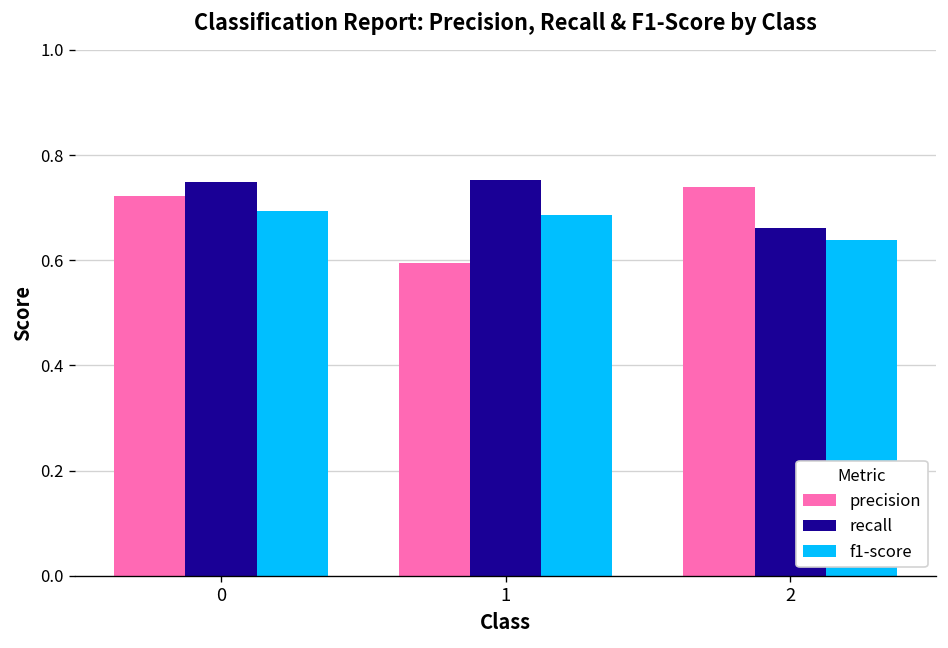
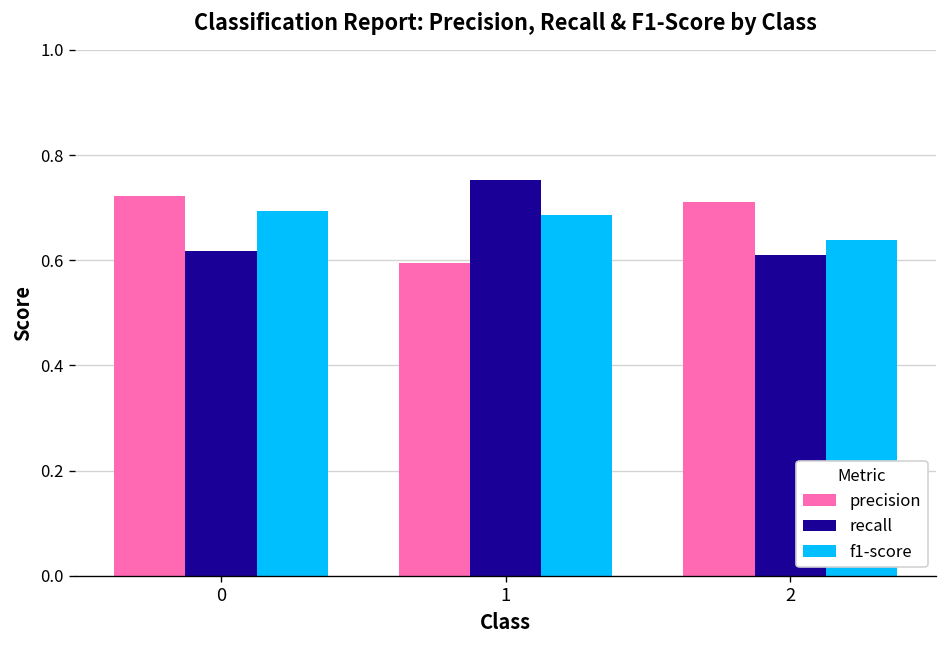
recall, 0: 0.75 -> 0.62
precision, 2: 0.74 -> 0.71
recall, 2: 0.66 -> 0.61
